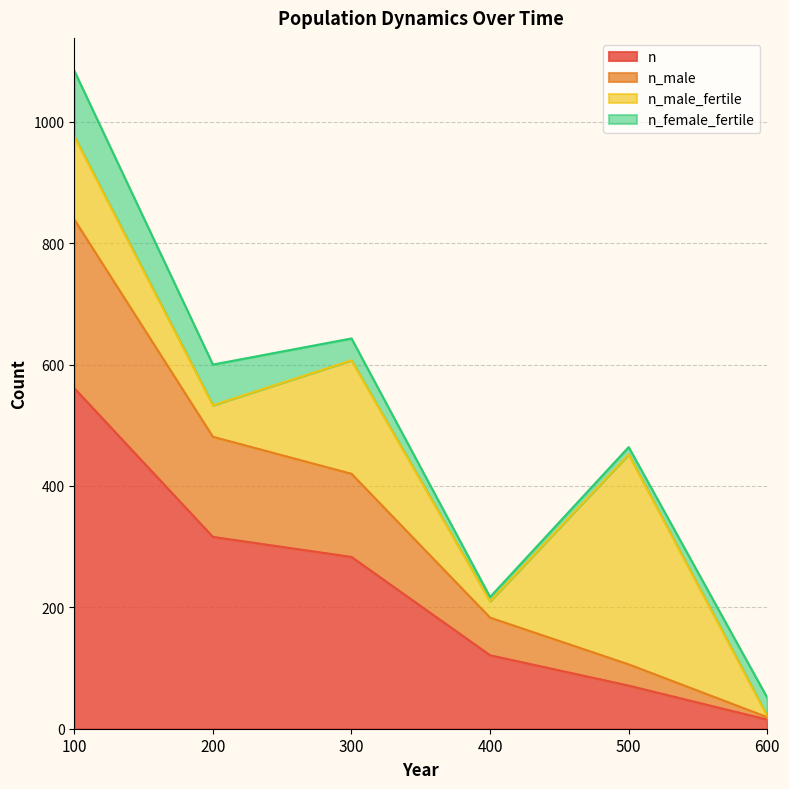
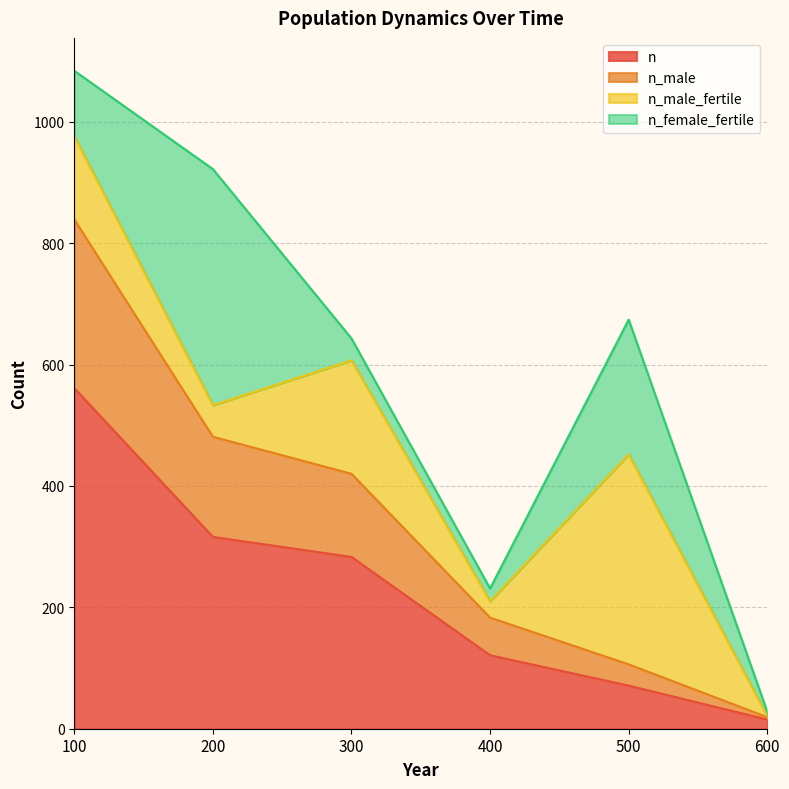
n_female_fertile, 200: 70 -> 390
n_female_fertile, 400: 10 -> 20
n_female_fertile, 500: 10 -> 220
n_female_fertile, 600: 30 -> 10
